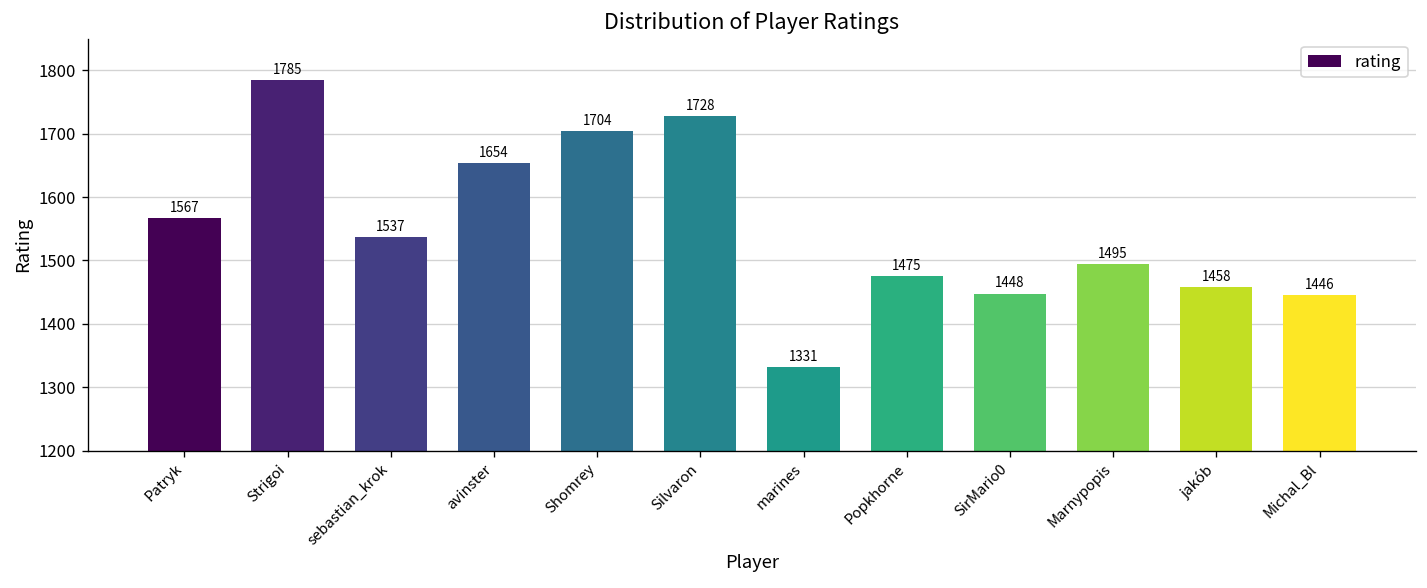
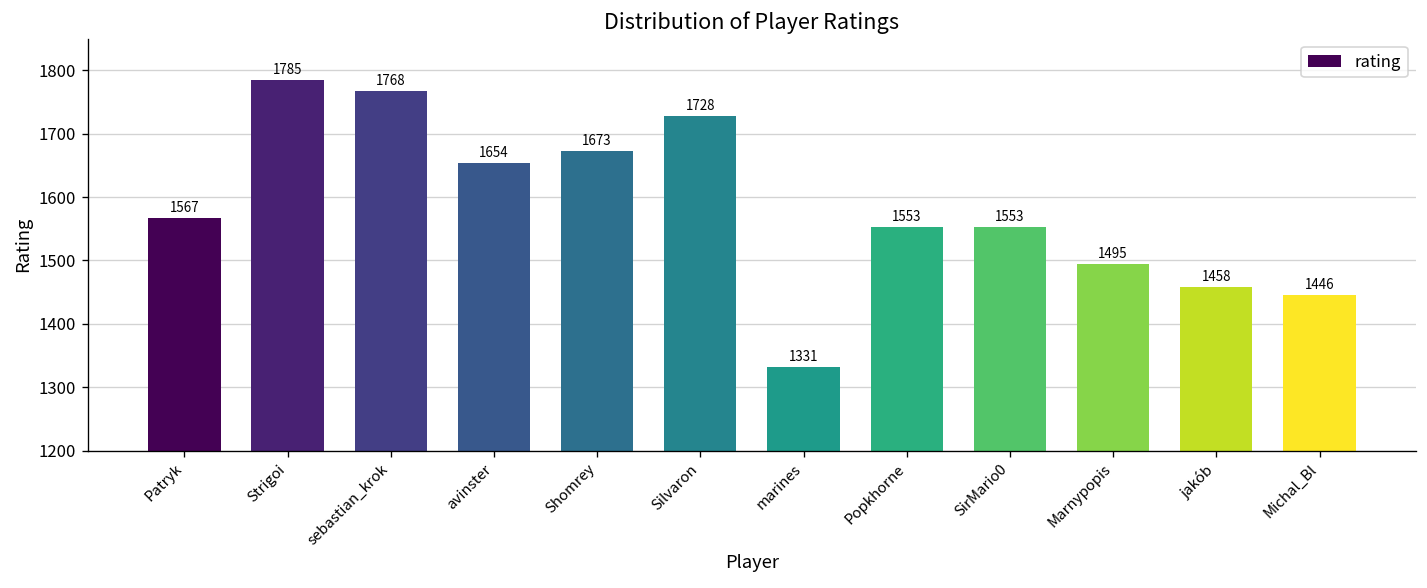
sebastian_krok: 1537 -> 1768
Shomrey: 1704 -> 1673
Popkhorne: 1475 -> 1553
SirMario0: 1448 -> 1553
